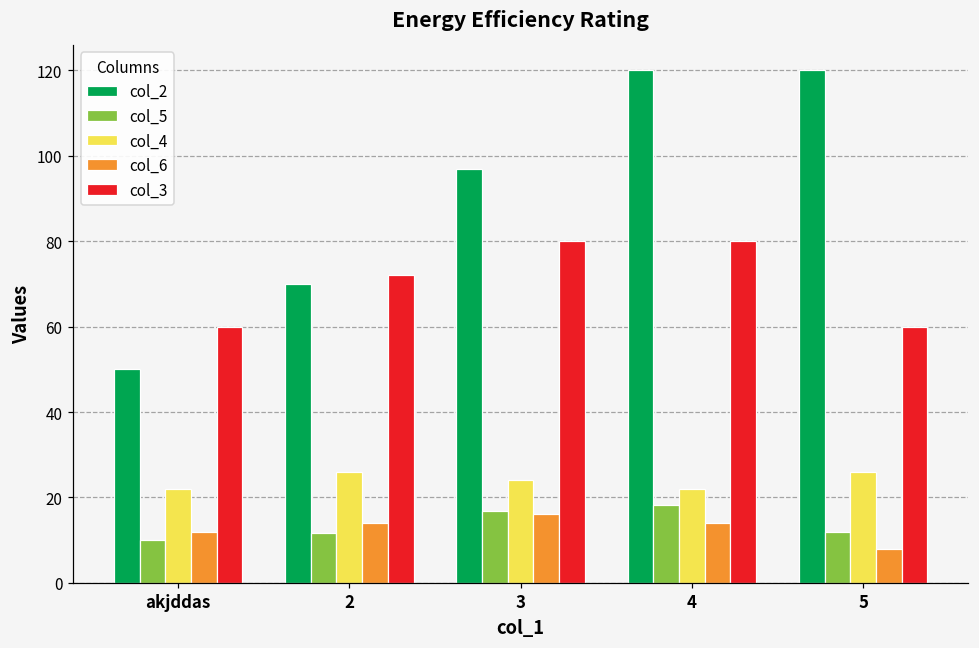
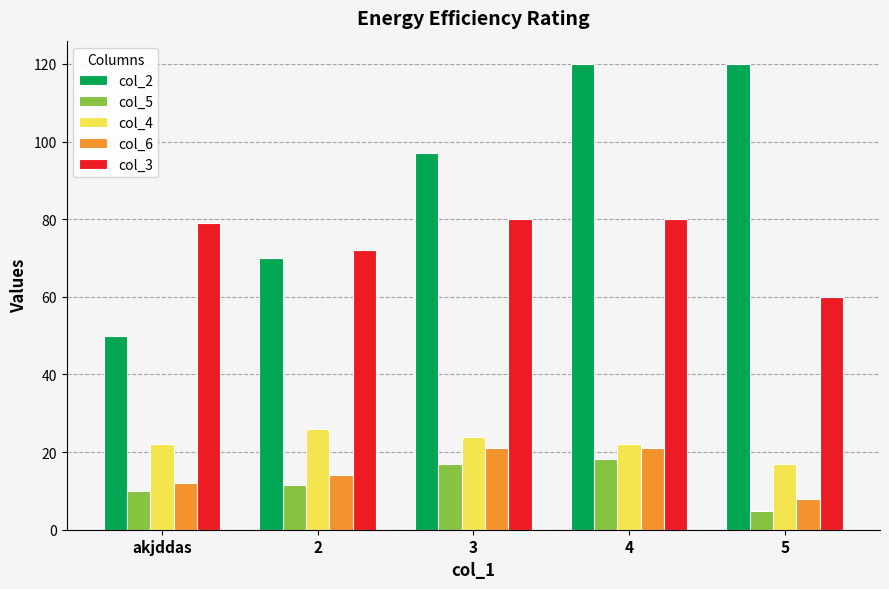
col_3, akjddas: 60 -> 79
col_6, 3: 16 -> 21
col_6, 4: 14 -> 21
col_5, 5: 12 -> 5
col_4, 5: 26 -> 17
